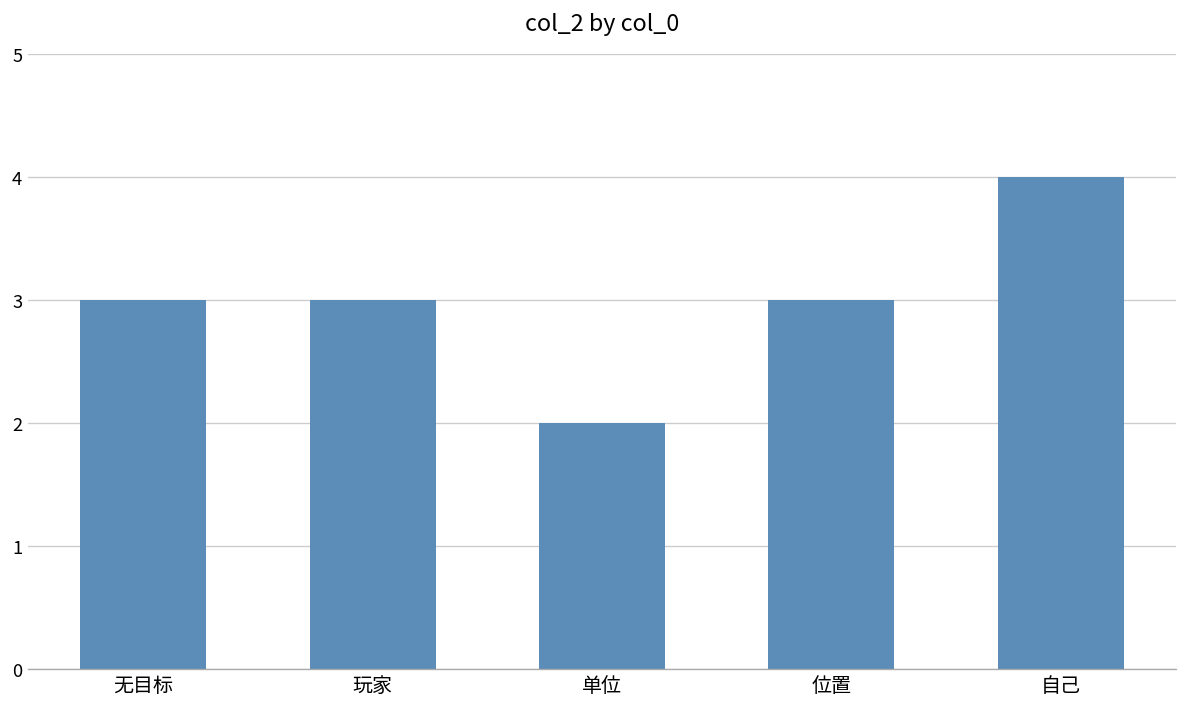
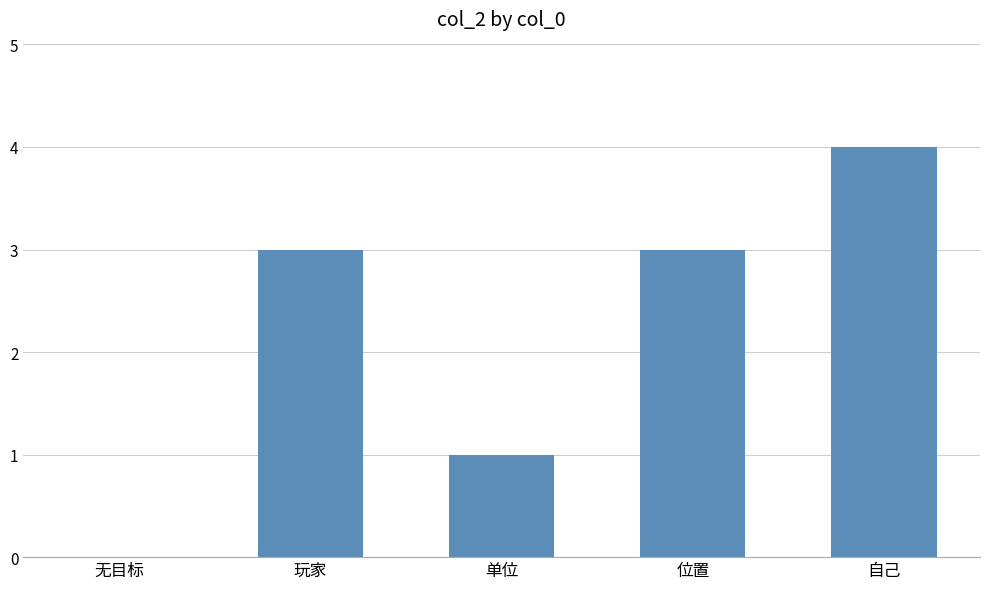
无目标: 3 -> 0
单位: 2 -> 1
